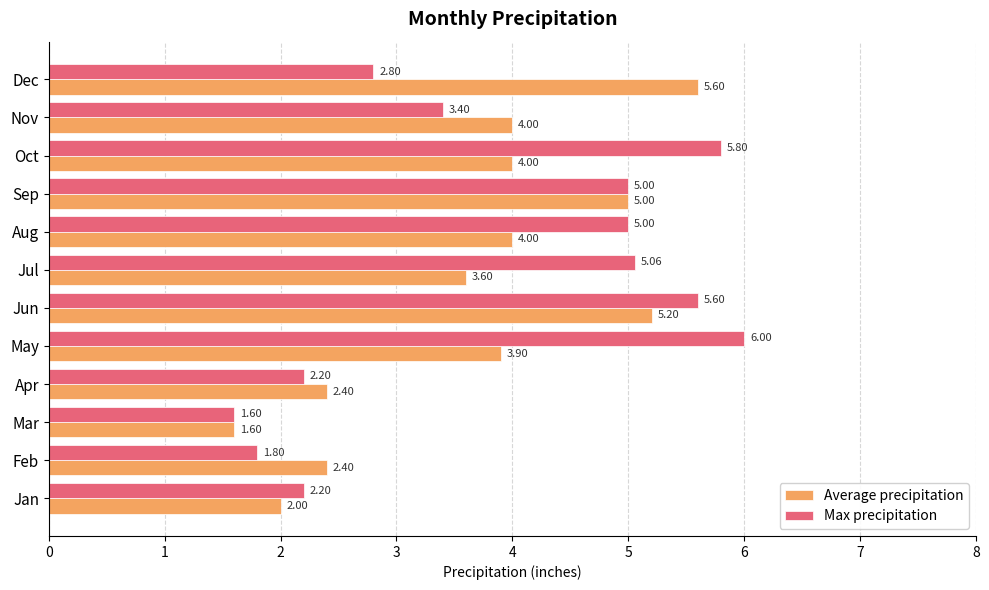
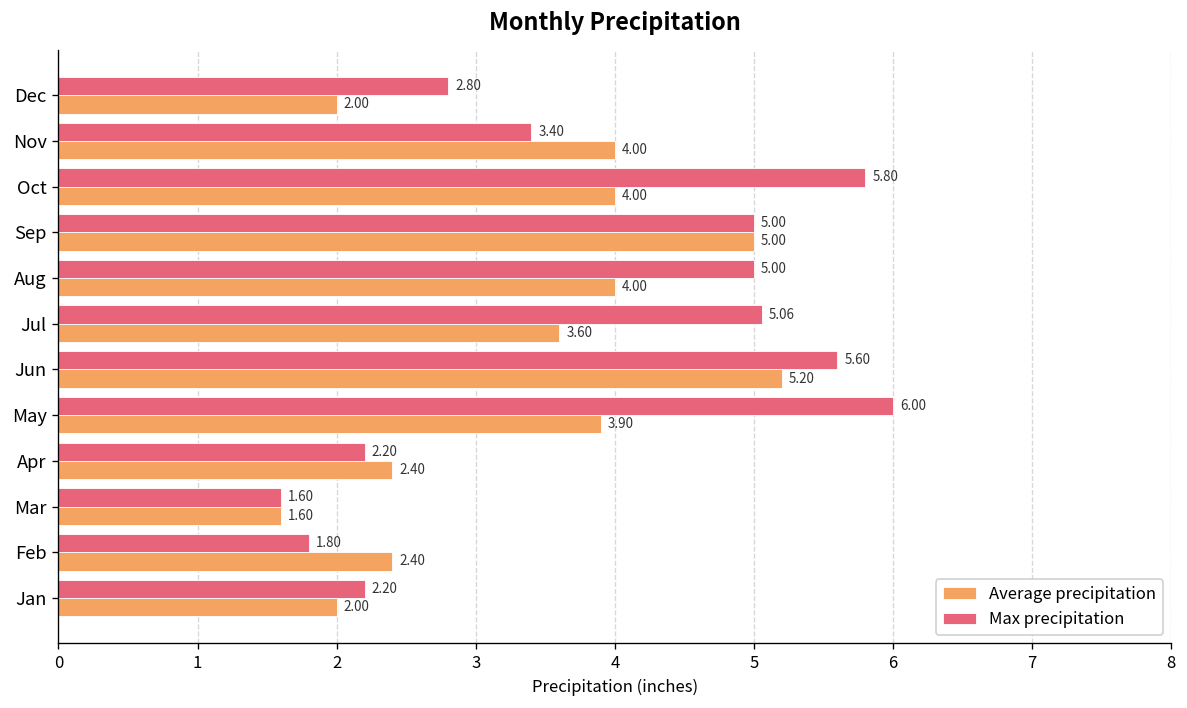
Average precipitation, Dec: 5.60 -> 2.00
